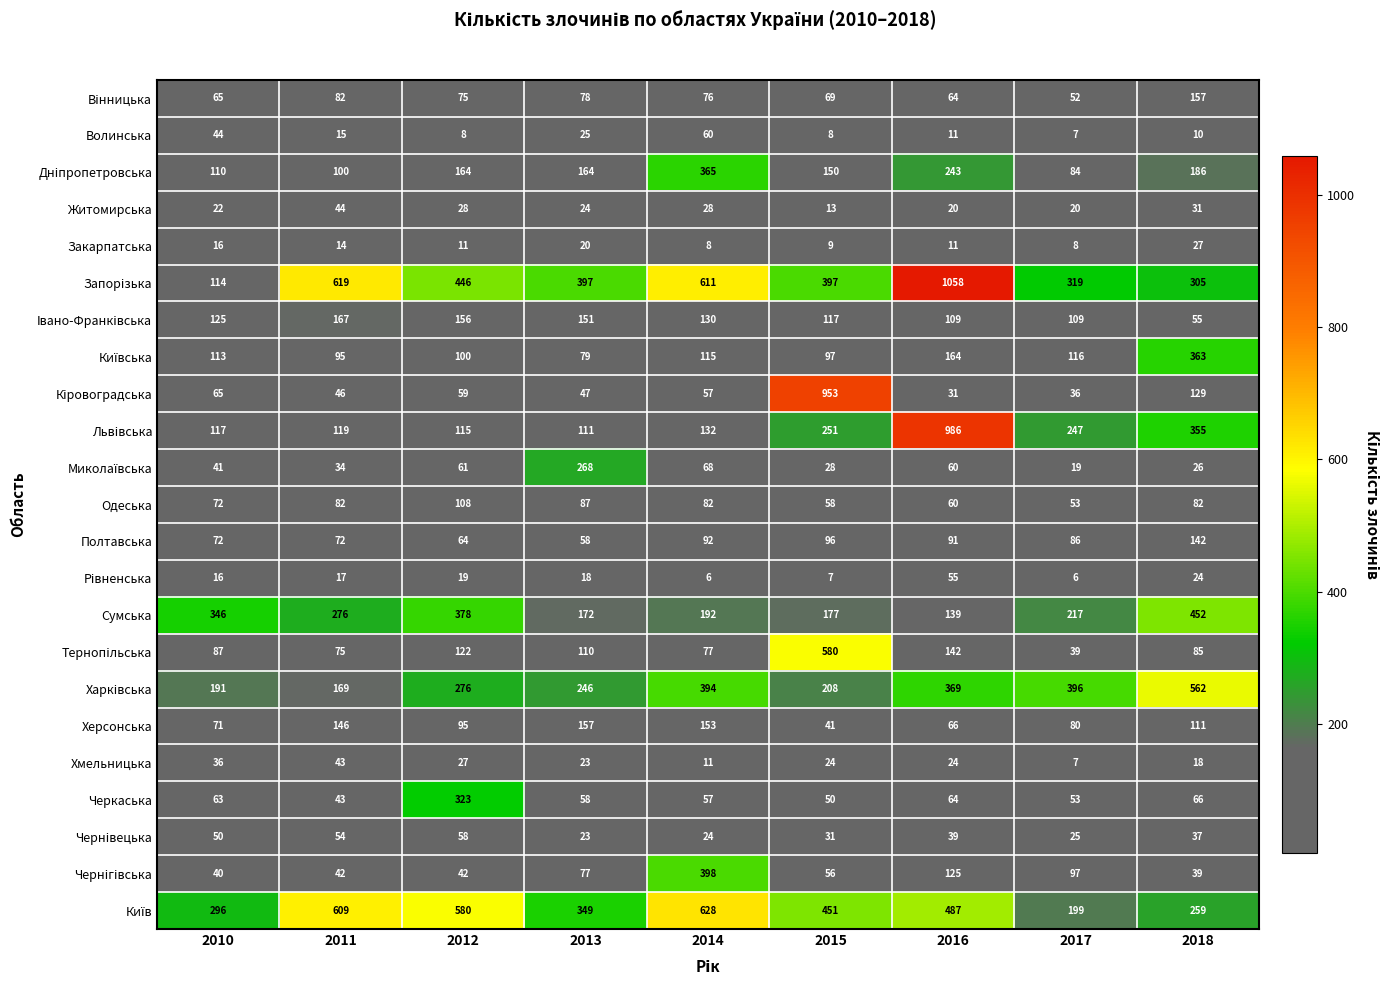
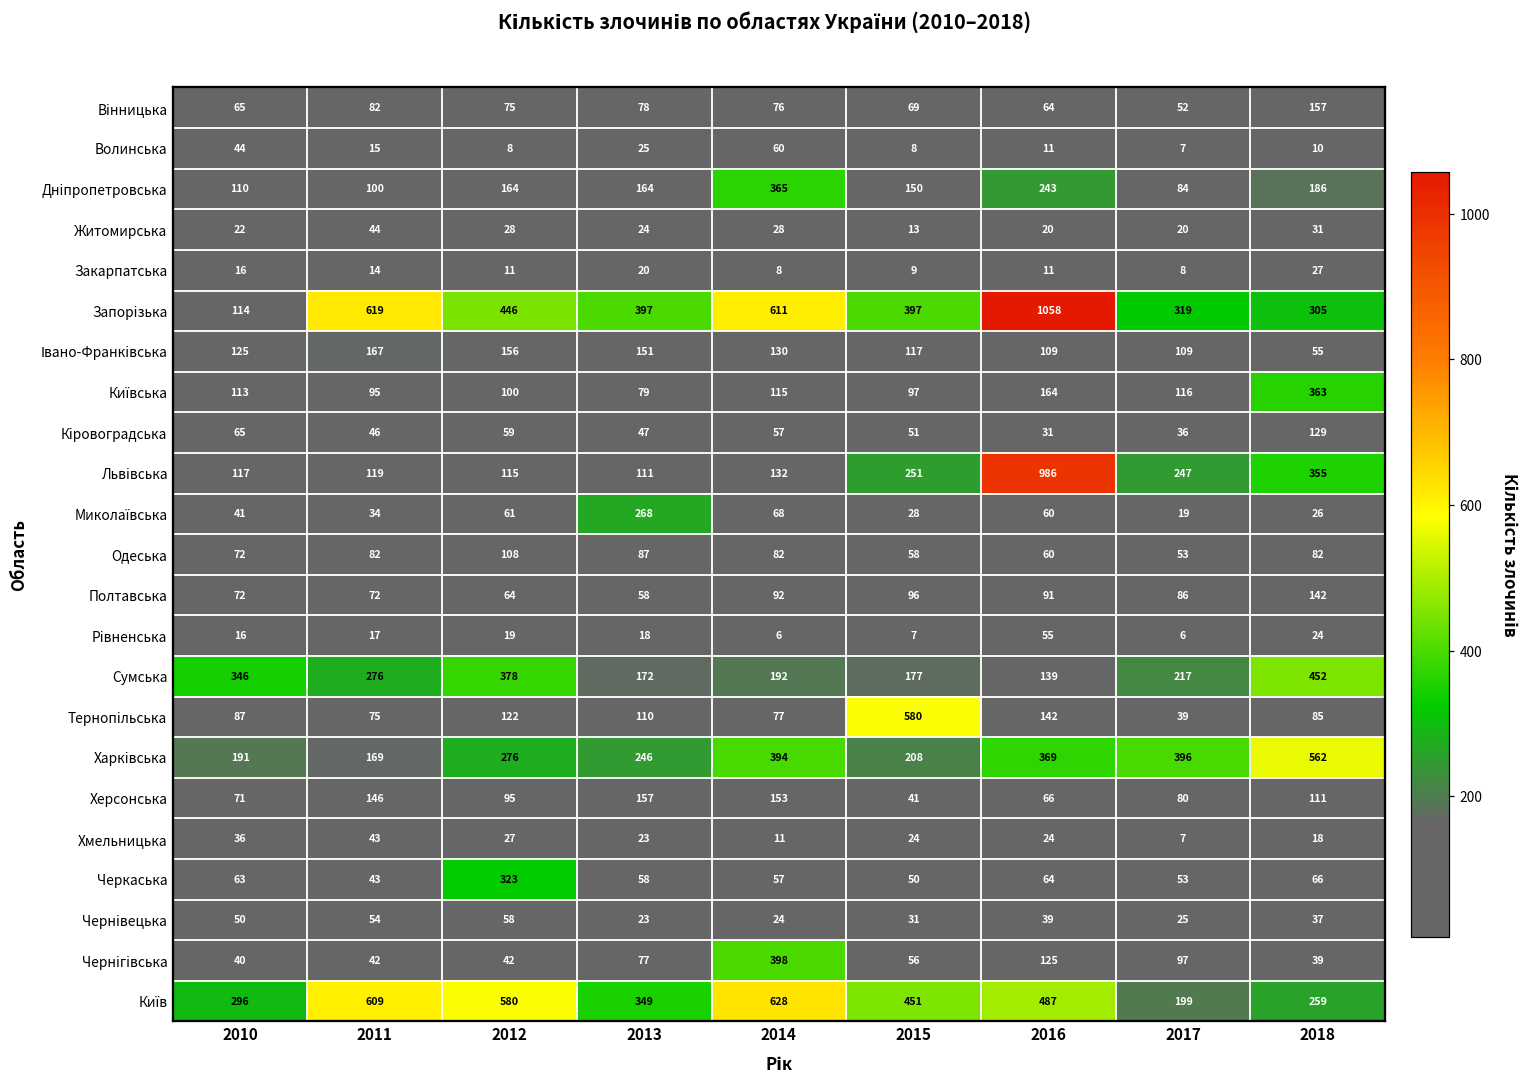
Кіровоградська, 2015: 953 -> 51
